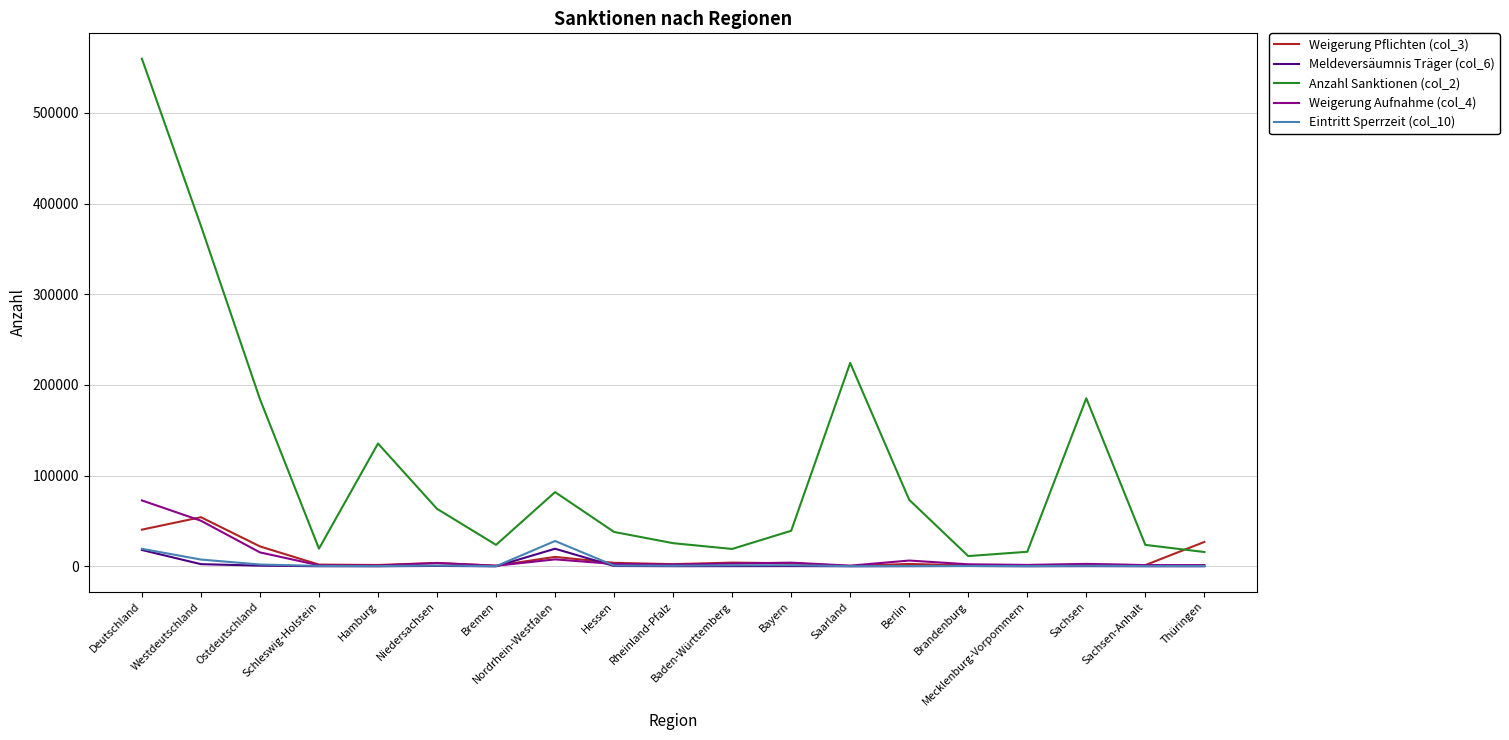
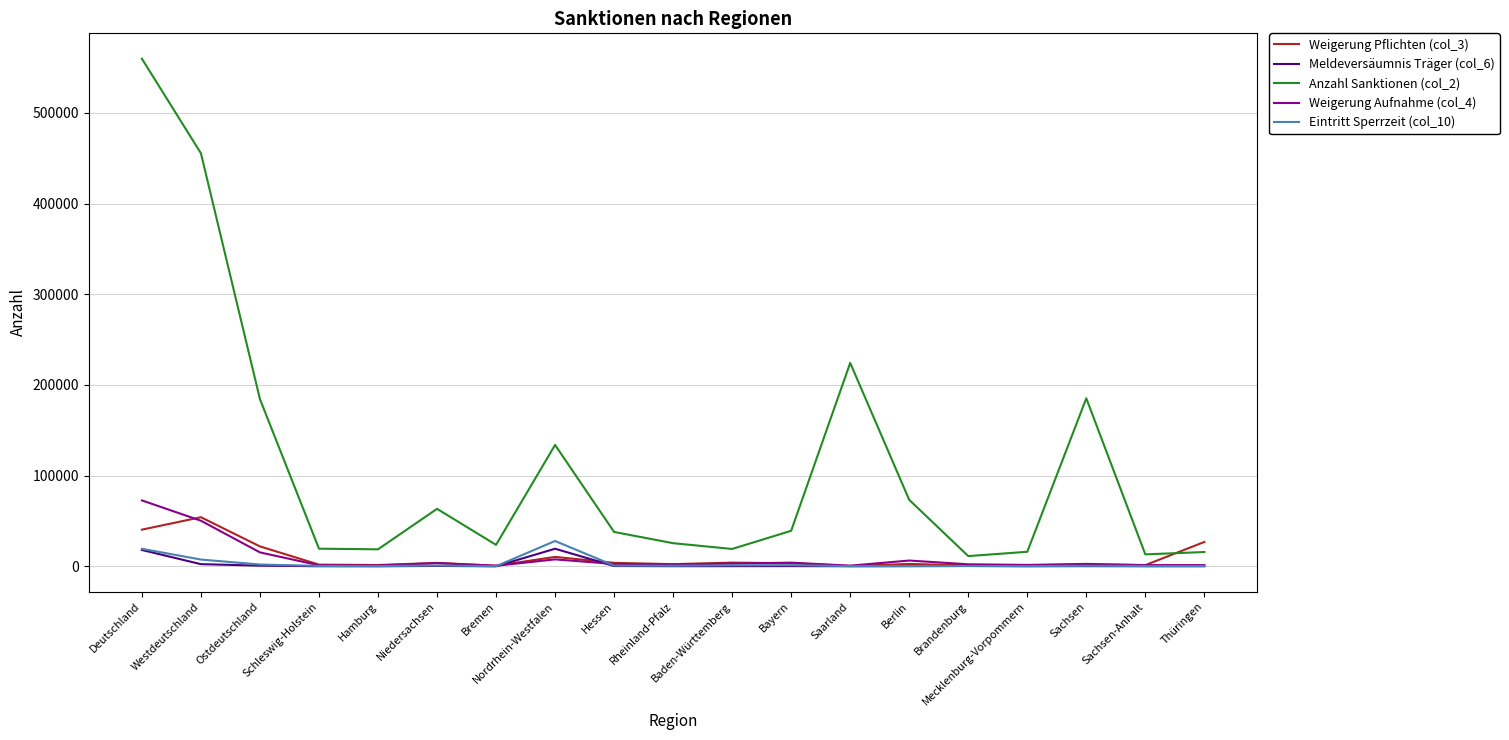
Anzahl Sanktionen (col_2), Westdeutschland: 380000 -> 460000
Anzahl Sanktionen (col_2), Hamburg: 140000 -> 20000
Anzahl Sanktionen (col_2), Nordrhein-Westfalen: 80000 -> 130000
Anzahl Sanktionen (col_2), Sachsen-Anhalt: 20000 -> 10000
